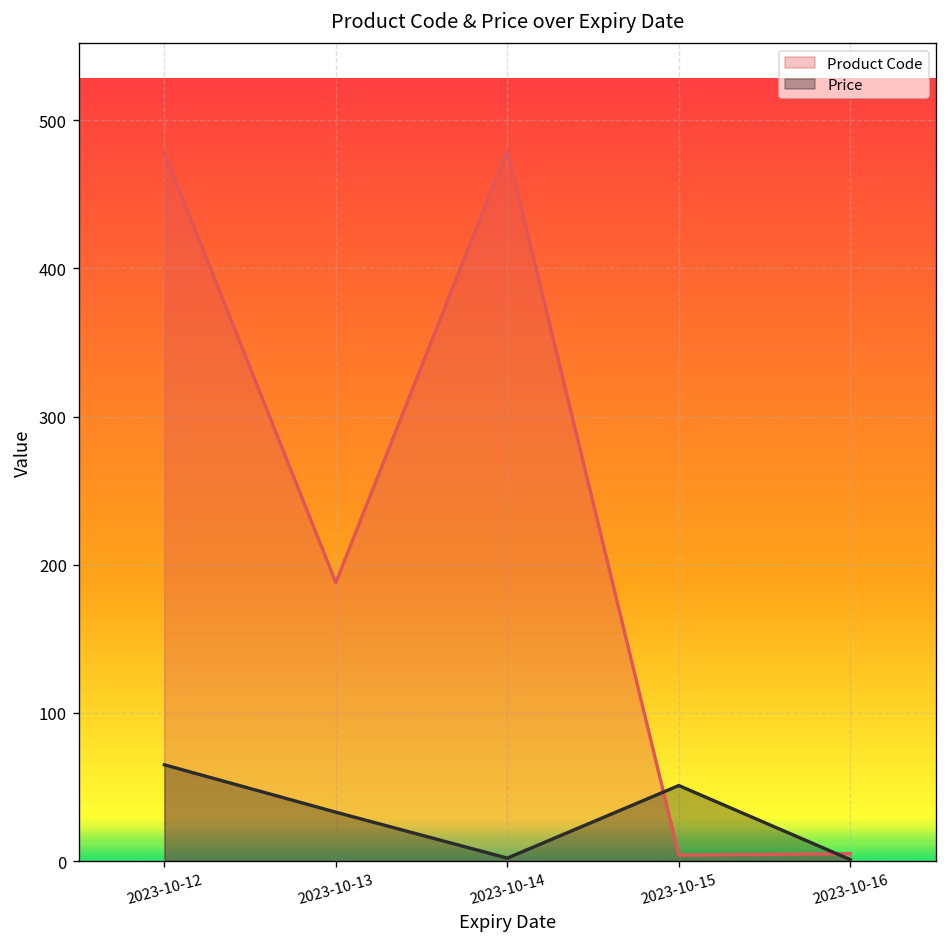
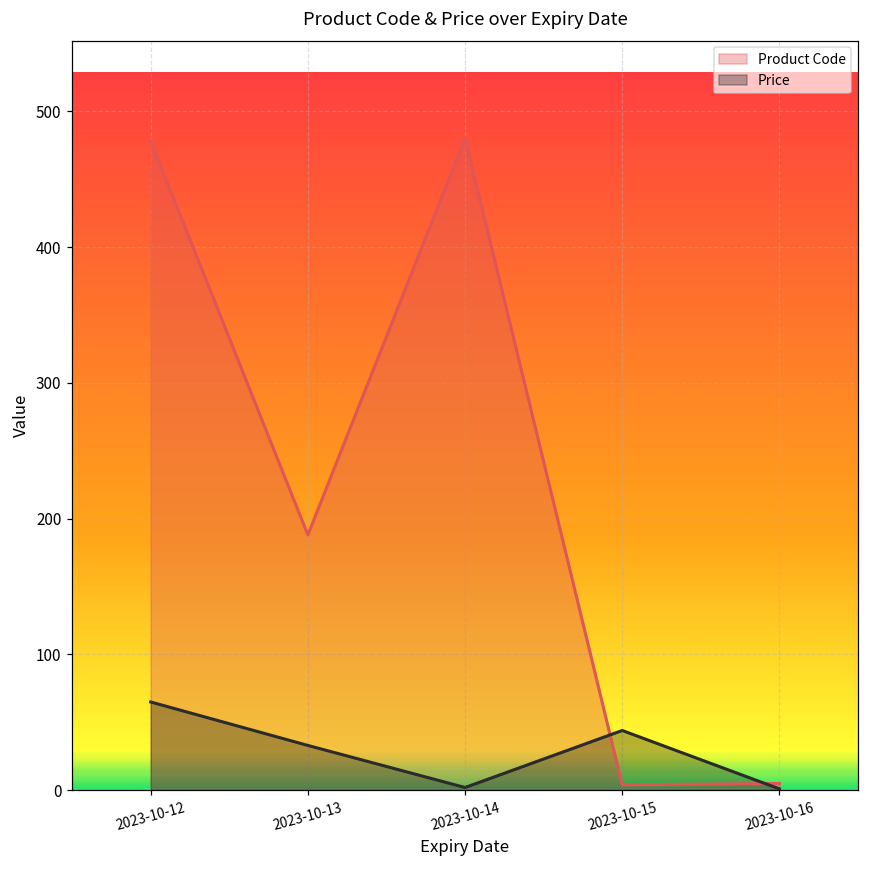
Price, 2023-10-15: 51 -> 44
